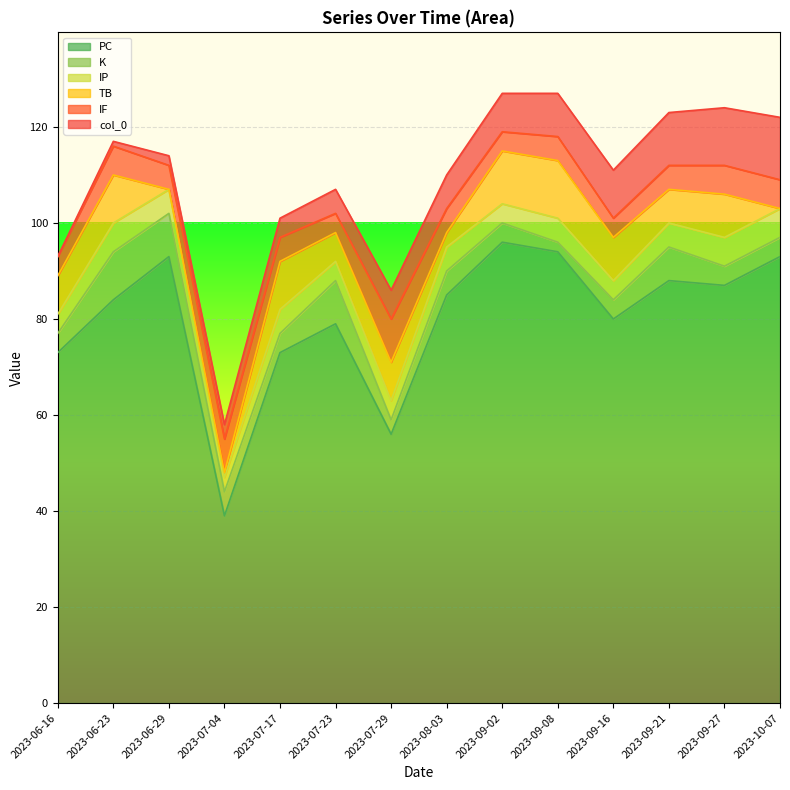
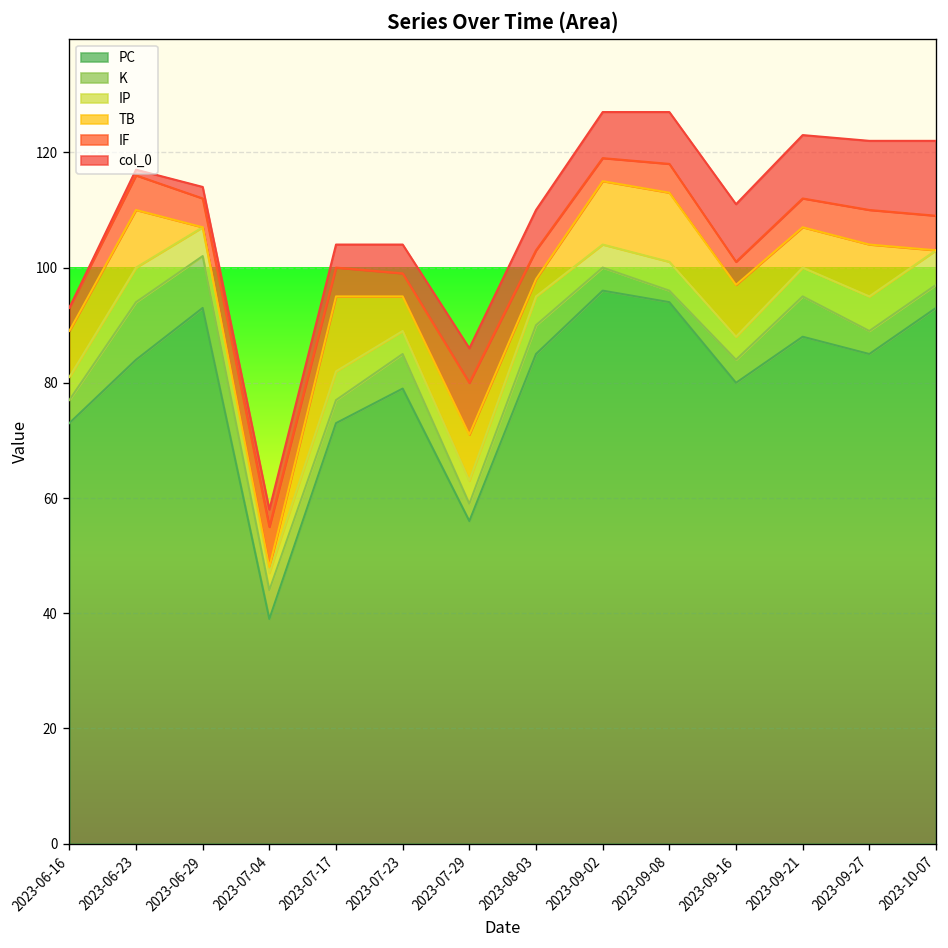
TB, 2023-07-17: 10 -> 13
K, 2023-07-23: 9 -> 6
PC, 2023-09-27: 87 -> 85
